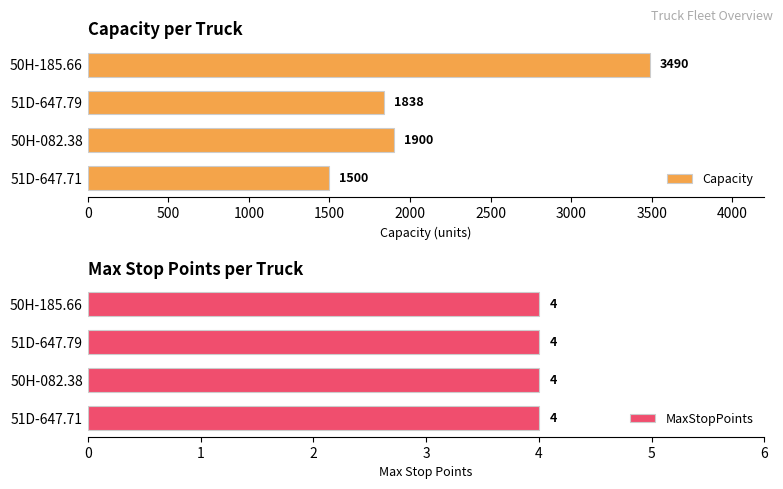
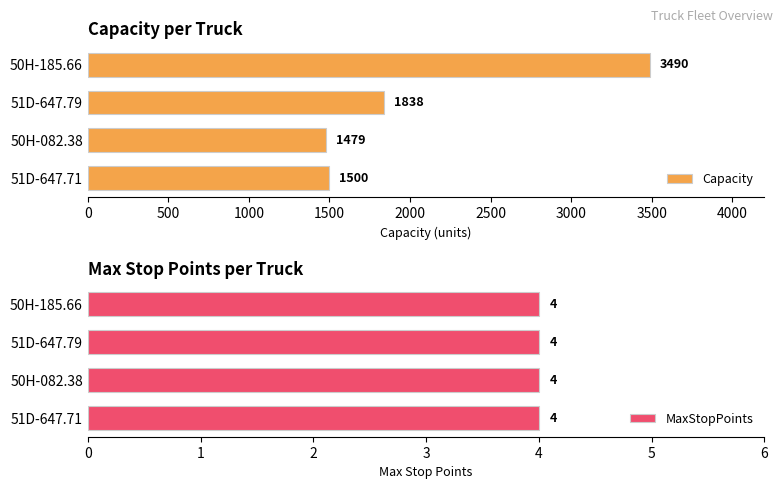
Capacity per Truck, 50H-082.38: 1900 -> 1479
